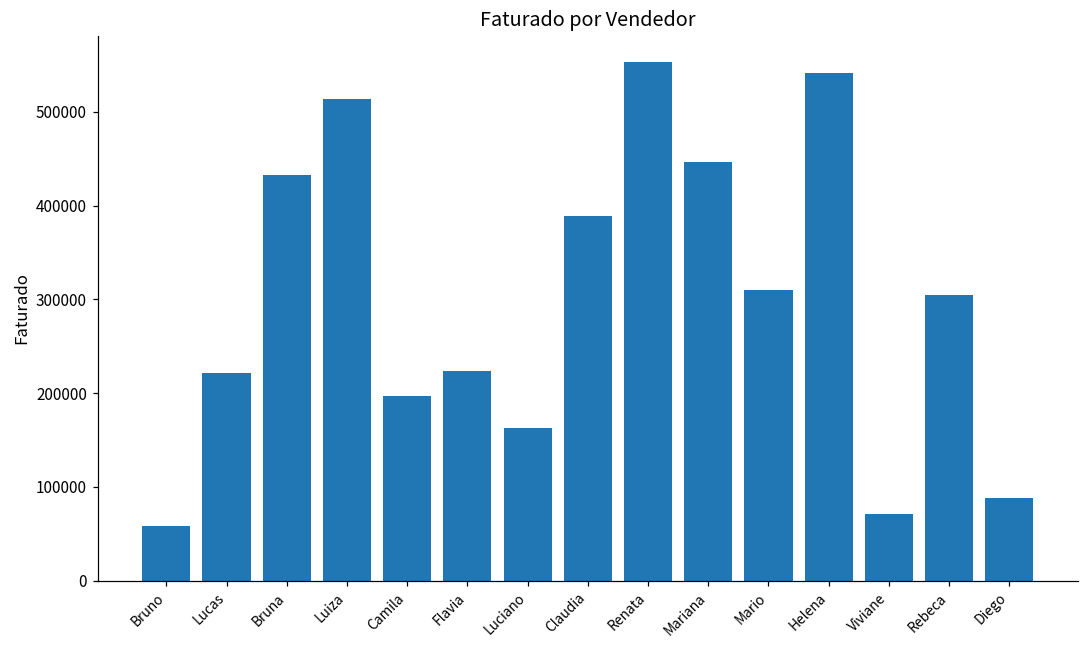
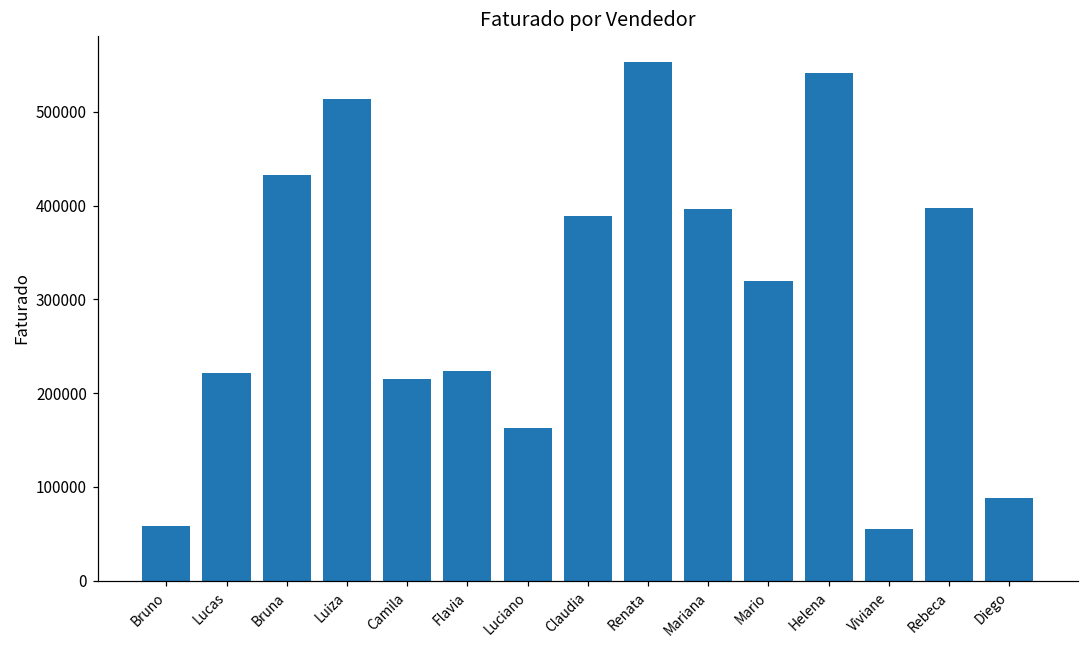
Camila: 200000 -> 210000
Mariana: 450000 -> 400000
Mario: 310000 -> 320000
Viviane: 70000 -> 50000
Rebeca: 300000 -> 400000
